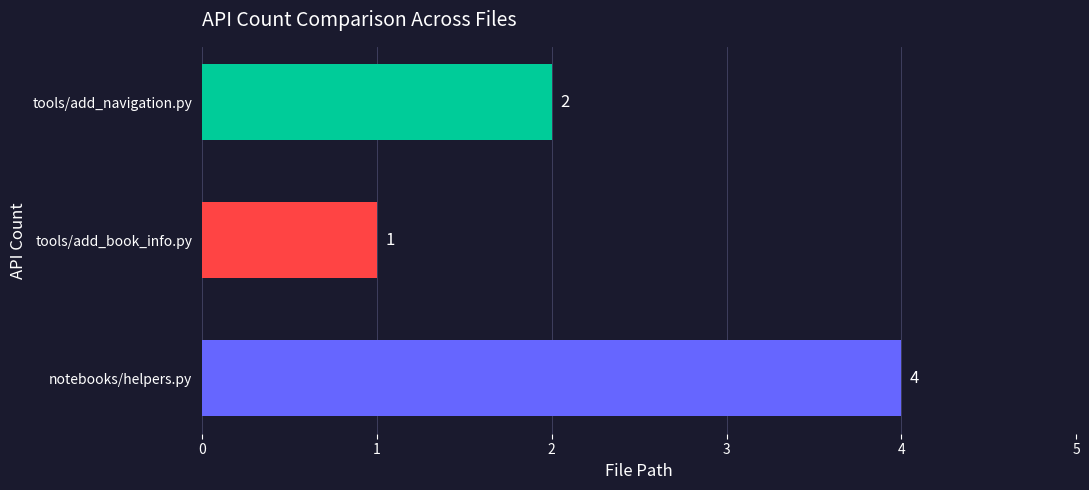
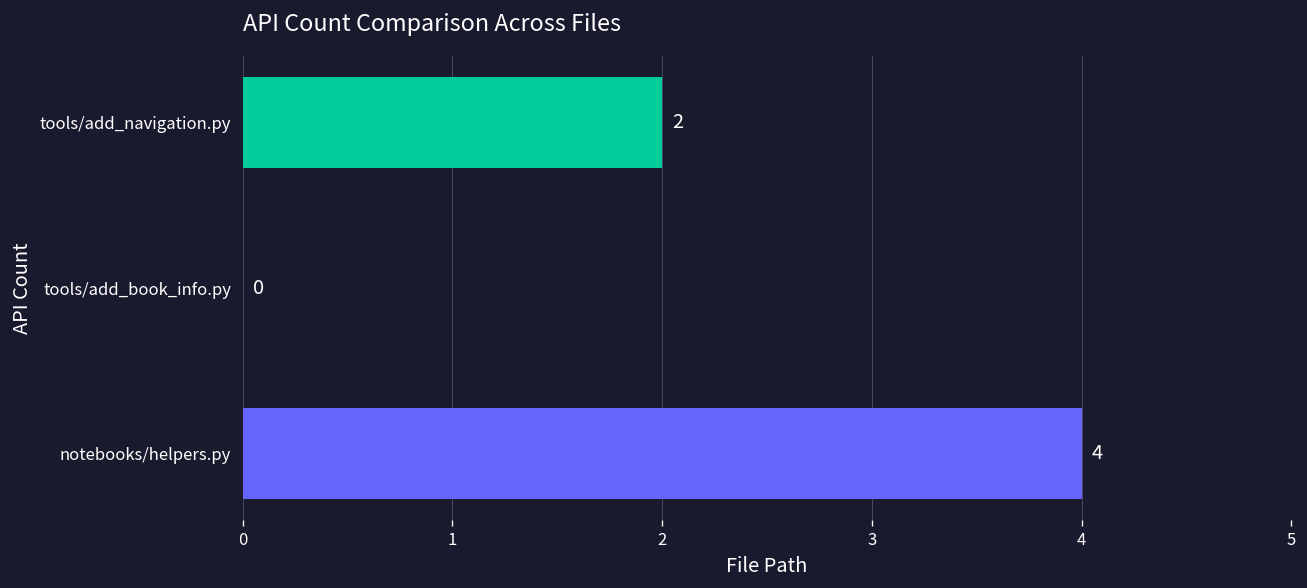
tools/add_book_info.py: 1 -> 0
